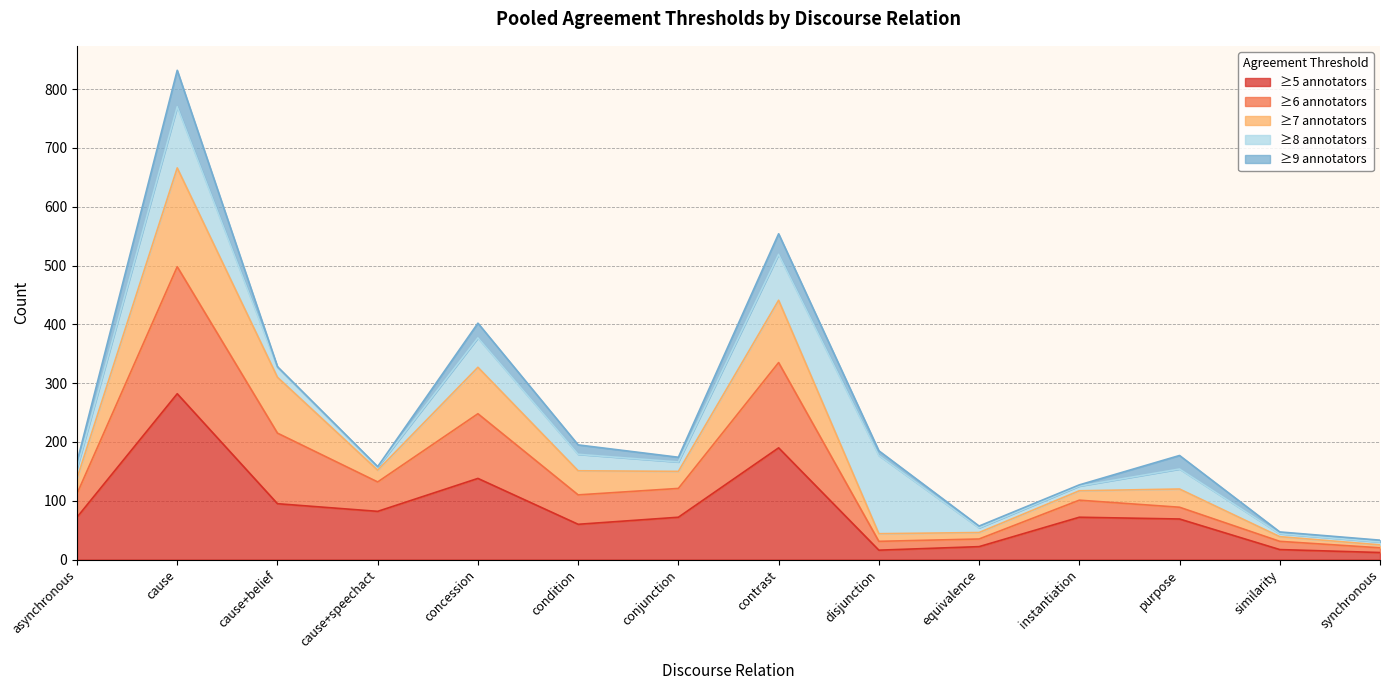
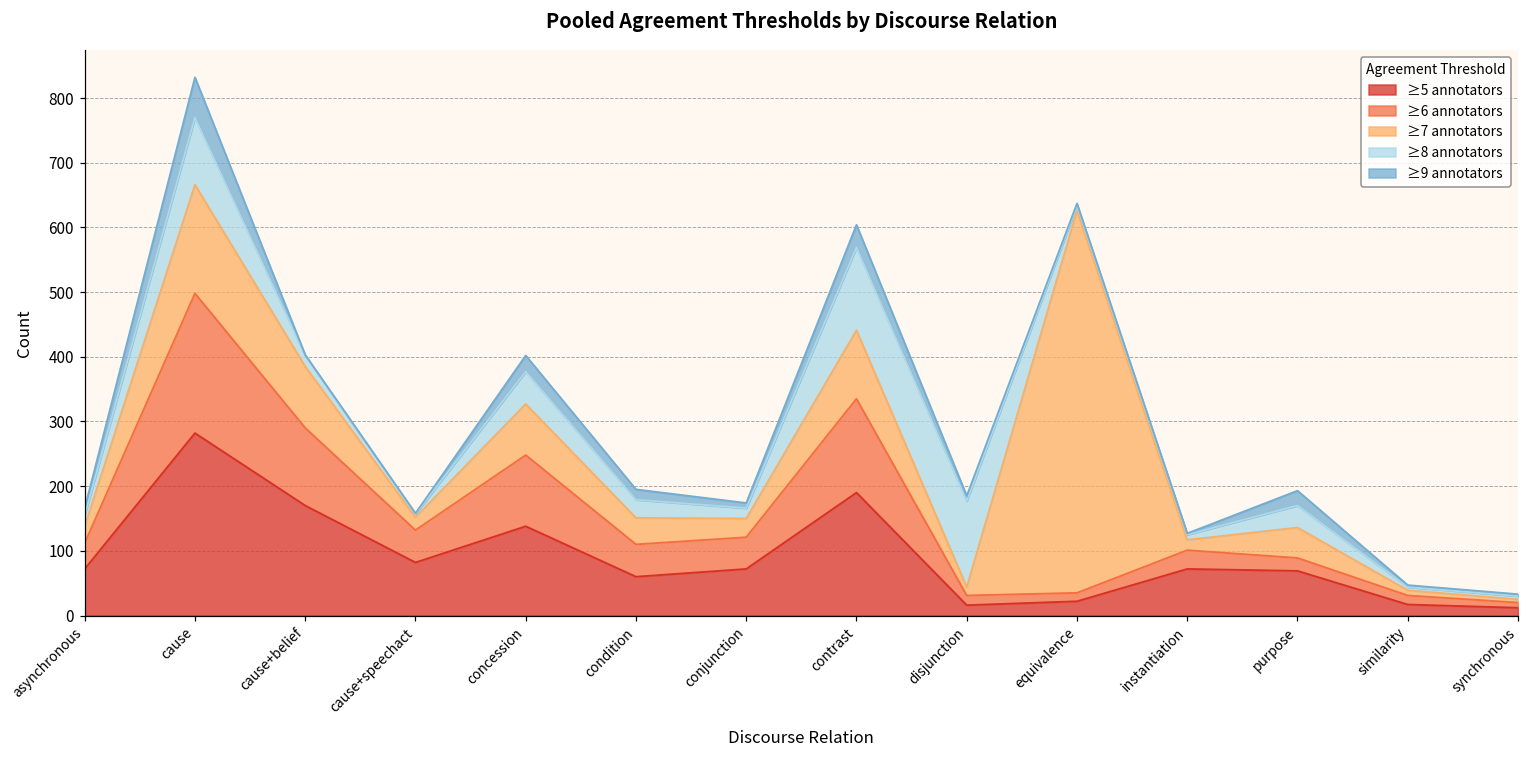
≥5 annotators, cause+belief: 100 -> 170
≥8 annotators, contrast: 80 -> 130
≥7 annotators, equivalence: 10 -> 590
≥7 annotators, purpose: 30 -> 50
